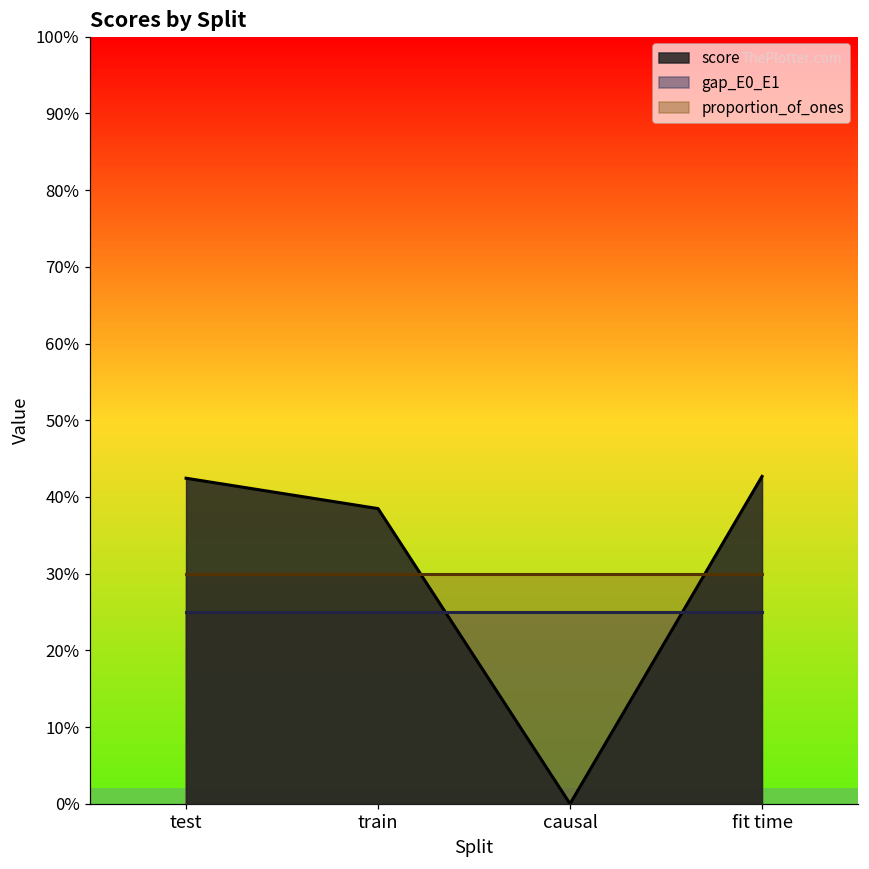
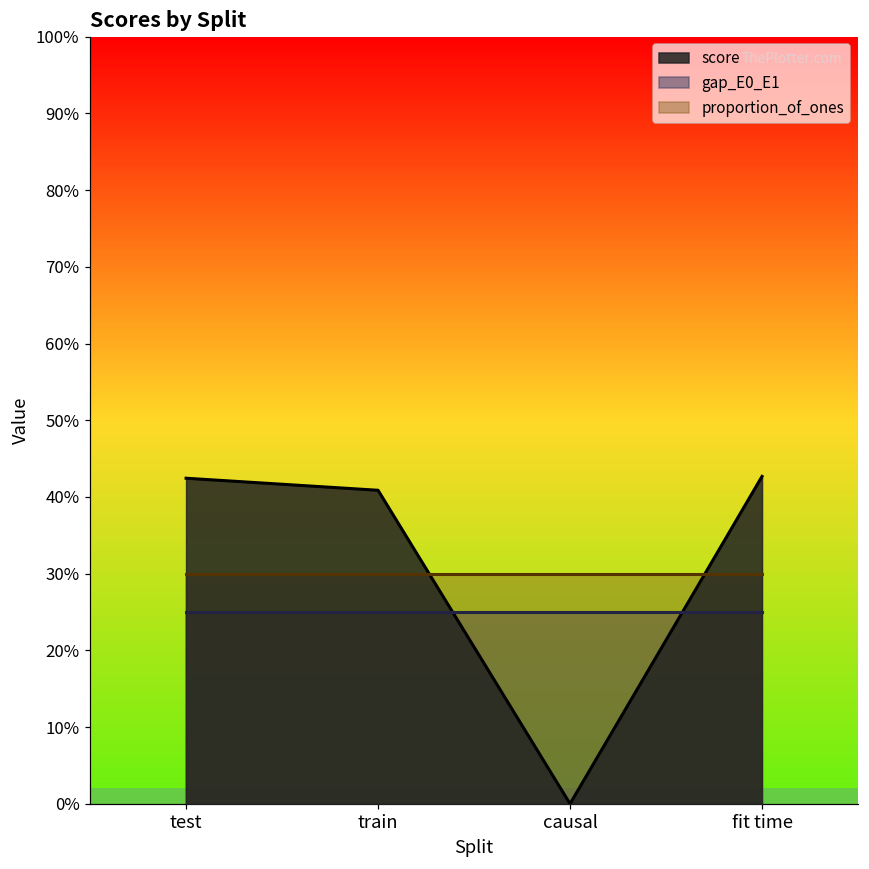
score, train: 38% -> 41%
